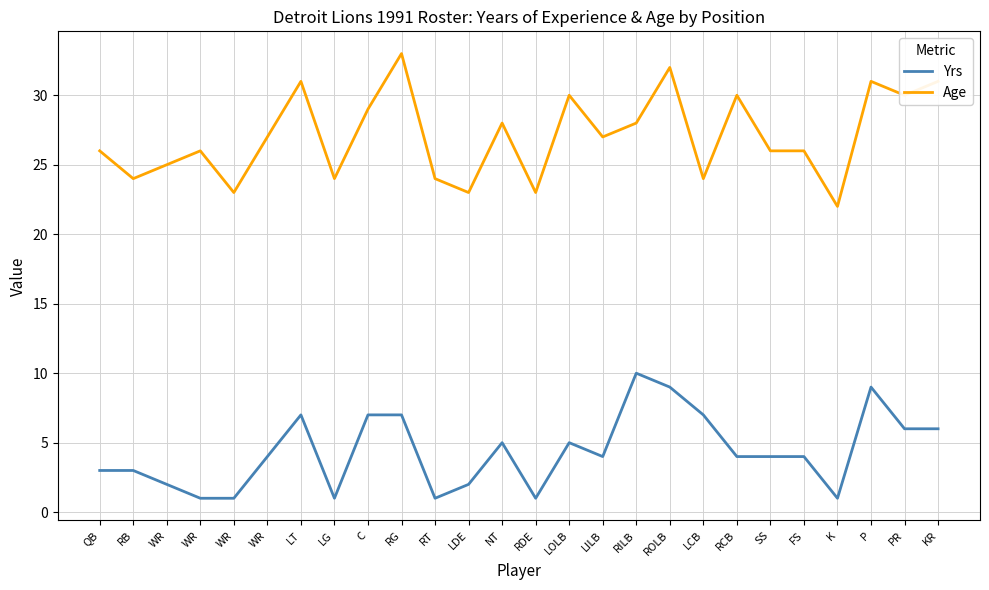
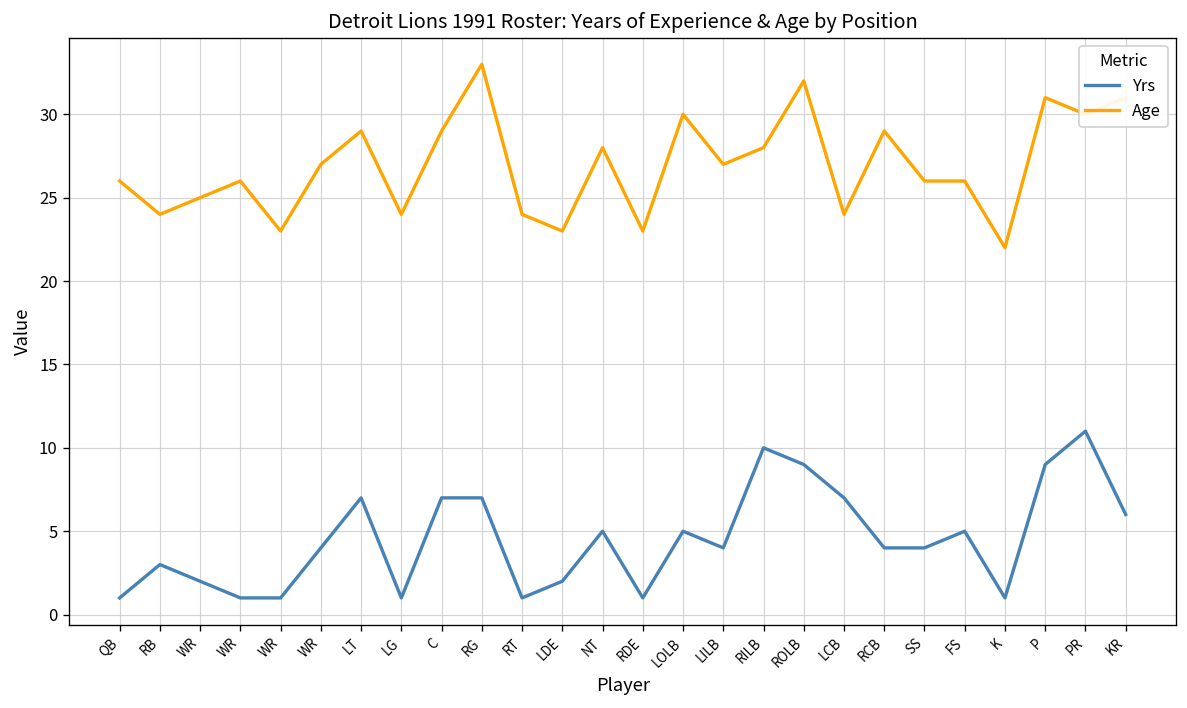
Yrs, QB: 3 -> 1
Age, LT: 31 -> 29
Age, RCB: 30 -> 29
Yrs, FS: 4 -> 5
Yrs, PR: 6 -> 11
